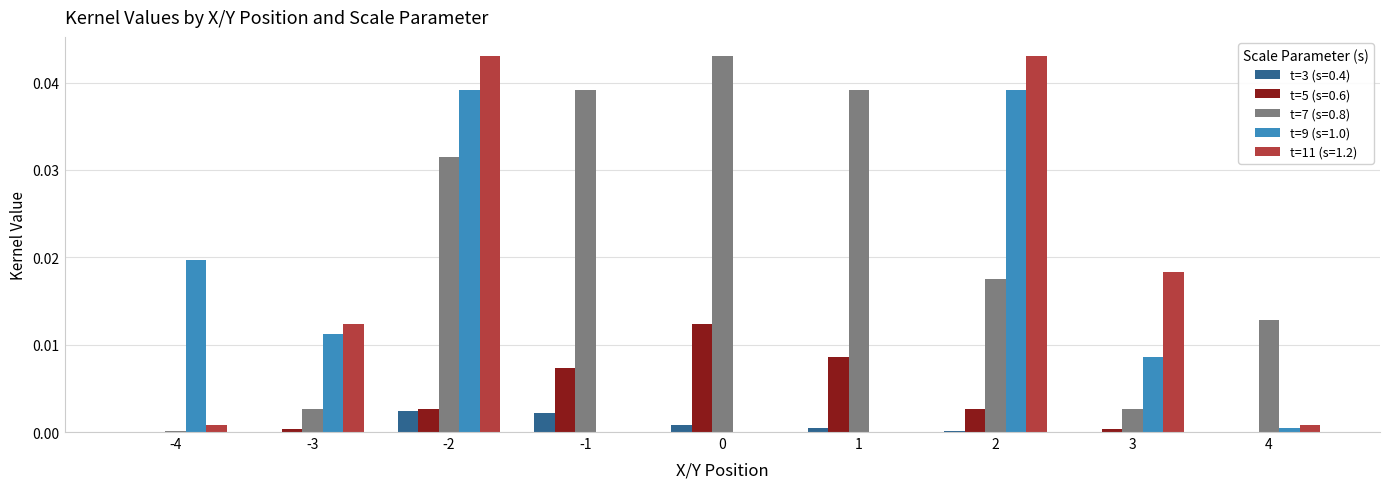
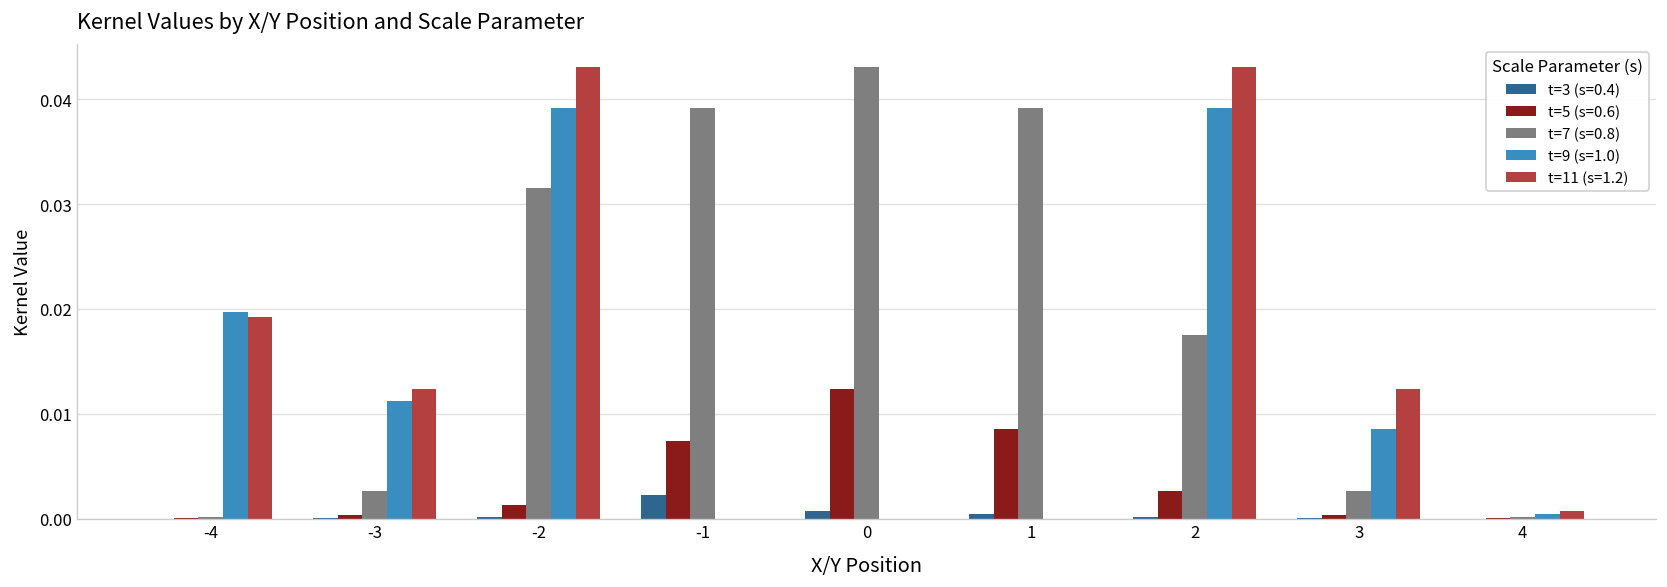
t=11 (s=1.2), -4: 0.001 -> 0.019
t=3 (s=0.4), -2: 0.002 -> 0.000
t=5 (s=0.6), -2: 0.003 -> 0.001
t=11 (s=1.2), 3: 0.018 -> 0.012
t=7 (s=0.8), 4: 0.013 -> 0.000
